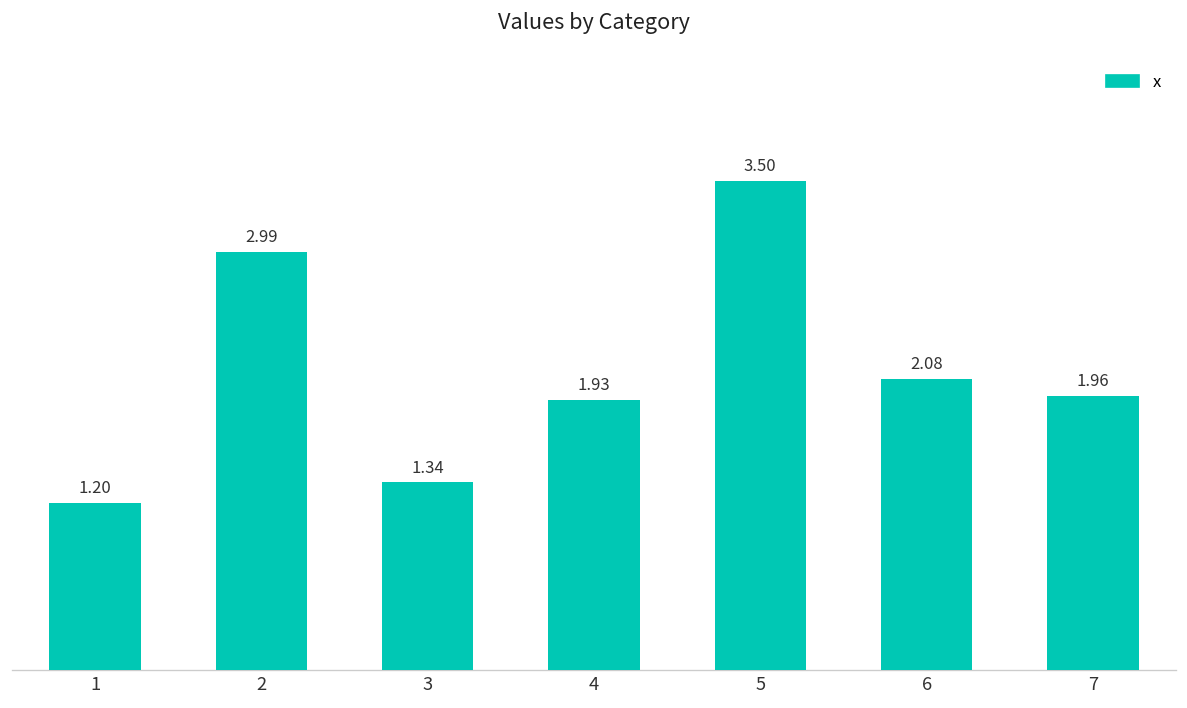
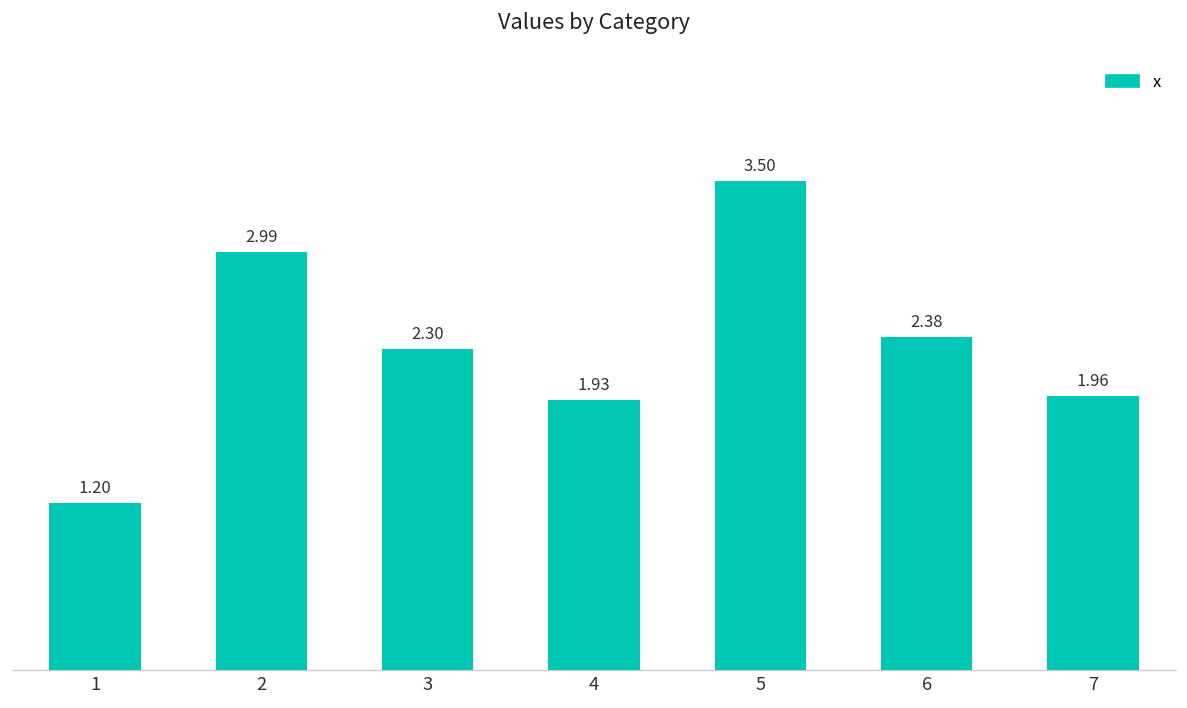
3: 1.34 -> 2.30
6: 2.08 -> 2.38
